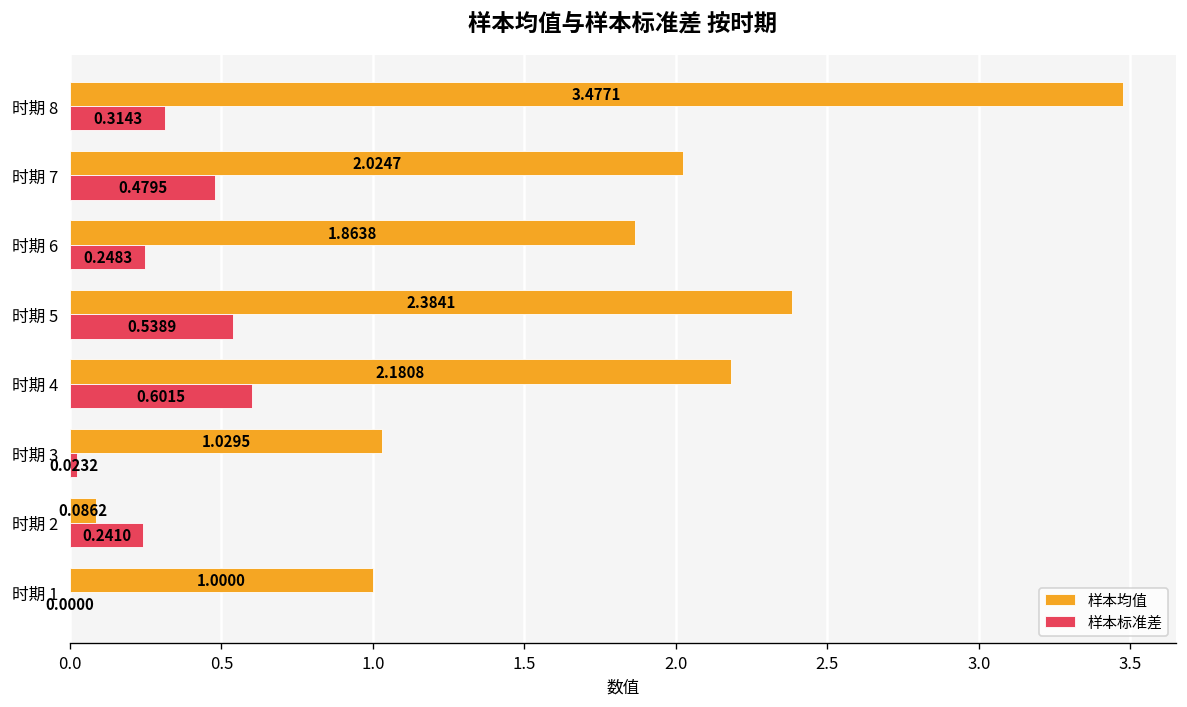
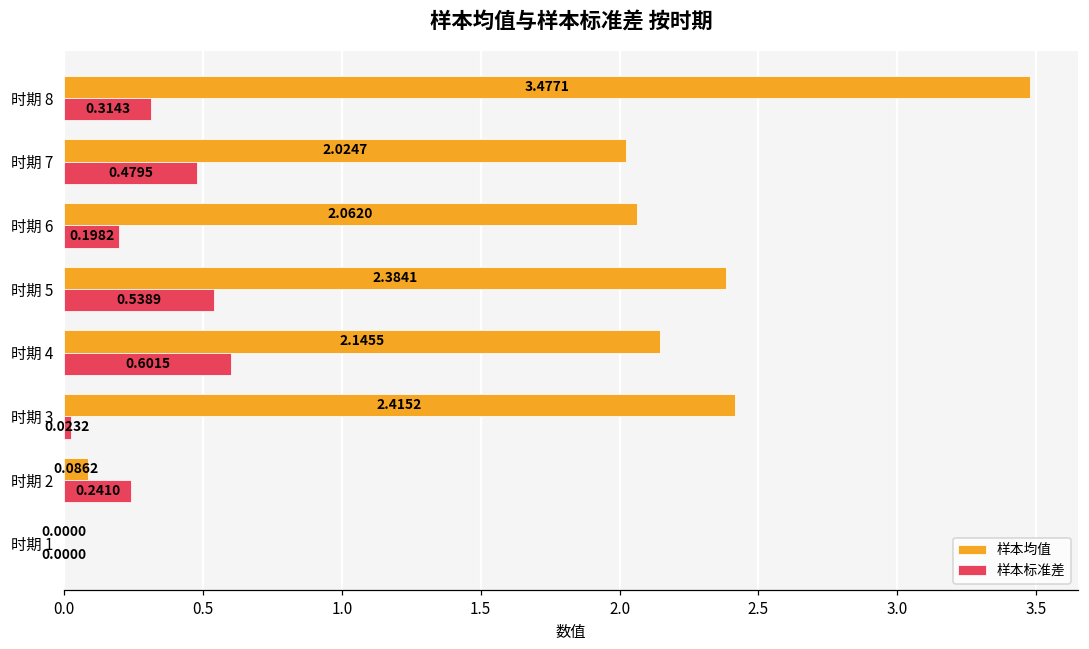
样本均值, 时期 6: 1.8638 -> 2.0620
样本标准差, 时期 6: 0.2483 -> 0.1982
样本均值, 时期 4: 2.1808 -> 2.1455
样本均值, 时期 3: 1.0295 -> 2.4152
样本均值, 时期 1: 1.0000 -> 0.0000
